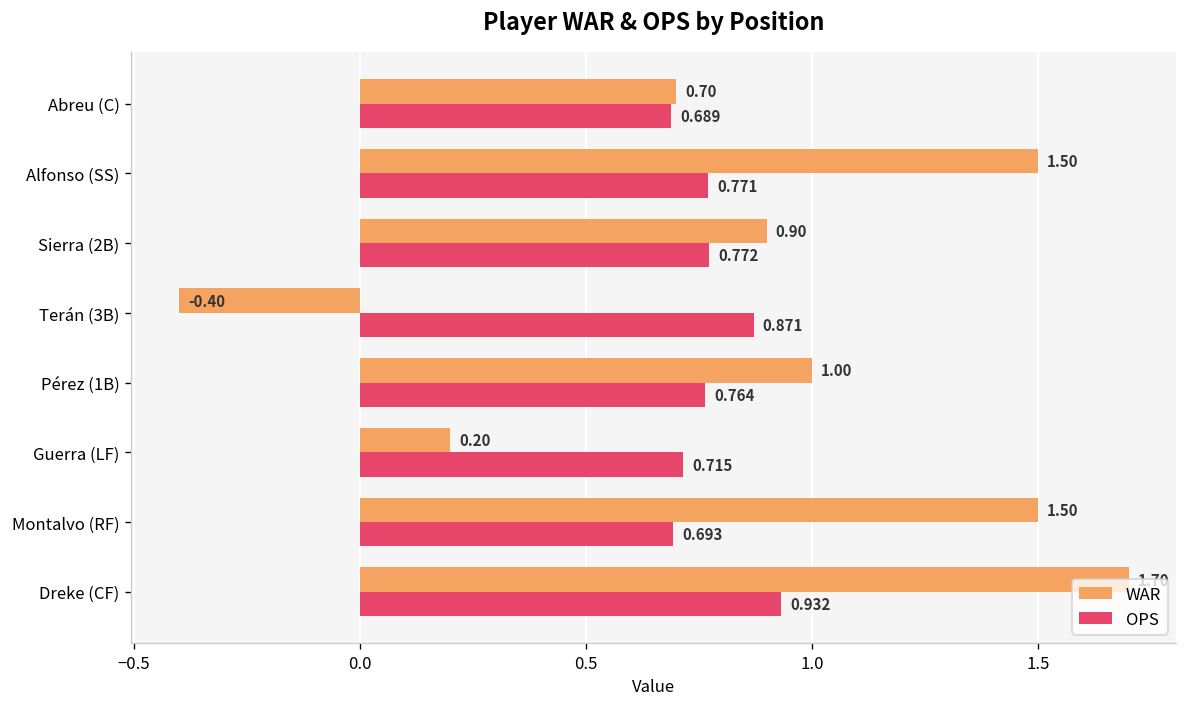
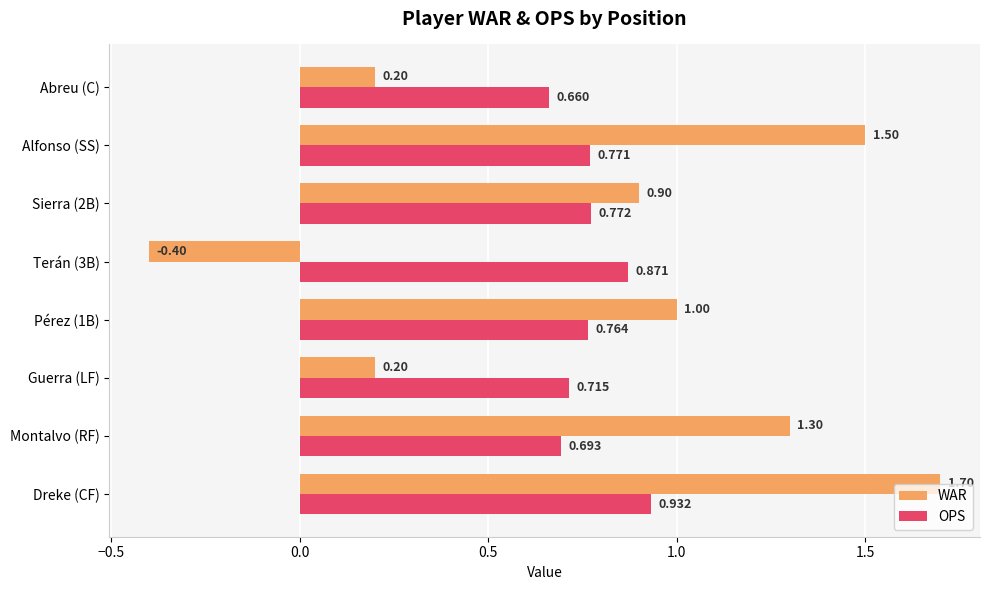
WAR, Abreu (C): 0.70 -> 0.20
OPS, Abreu (C): 0.689 -> 0.660
WAR, Montalvo (RF): 1.50 -> 1.30
